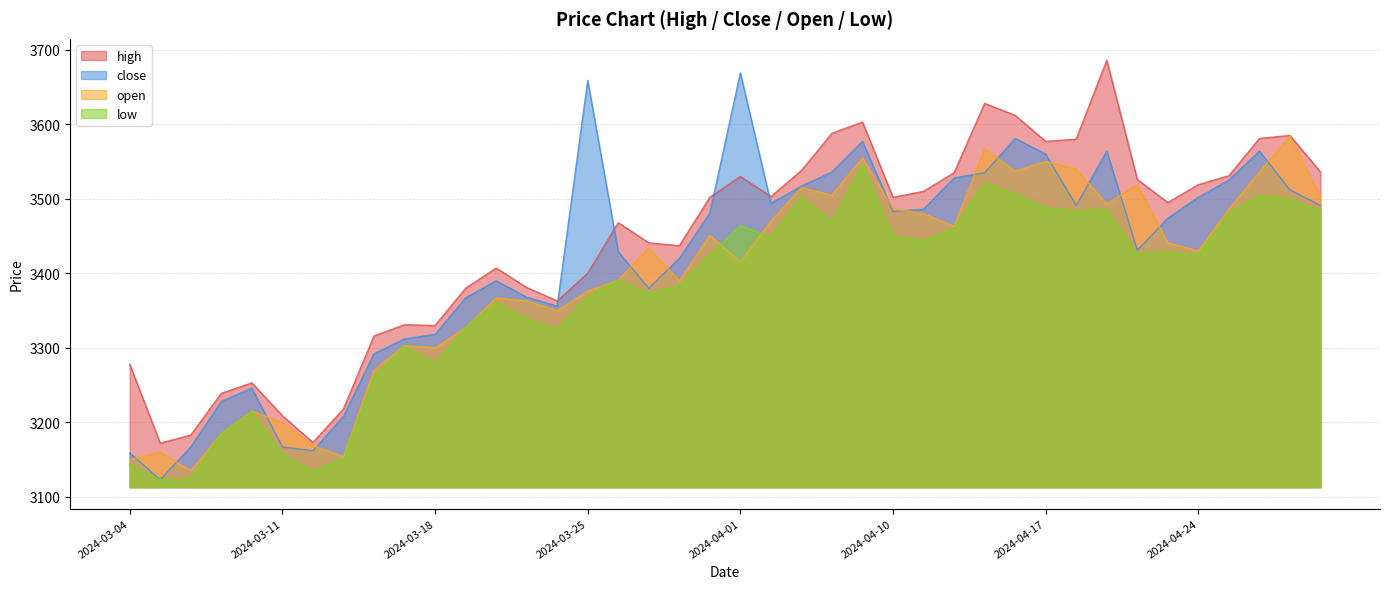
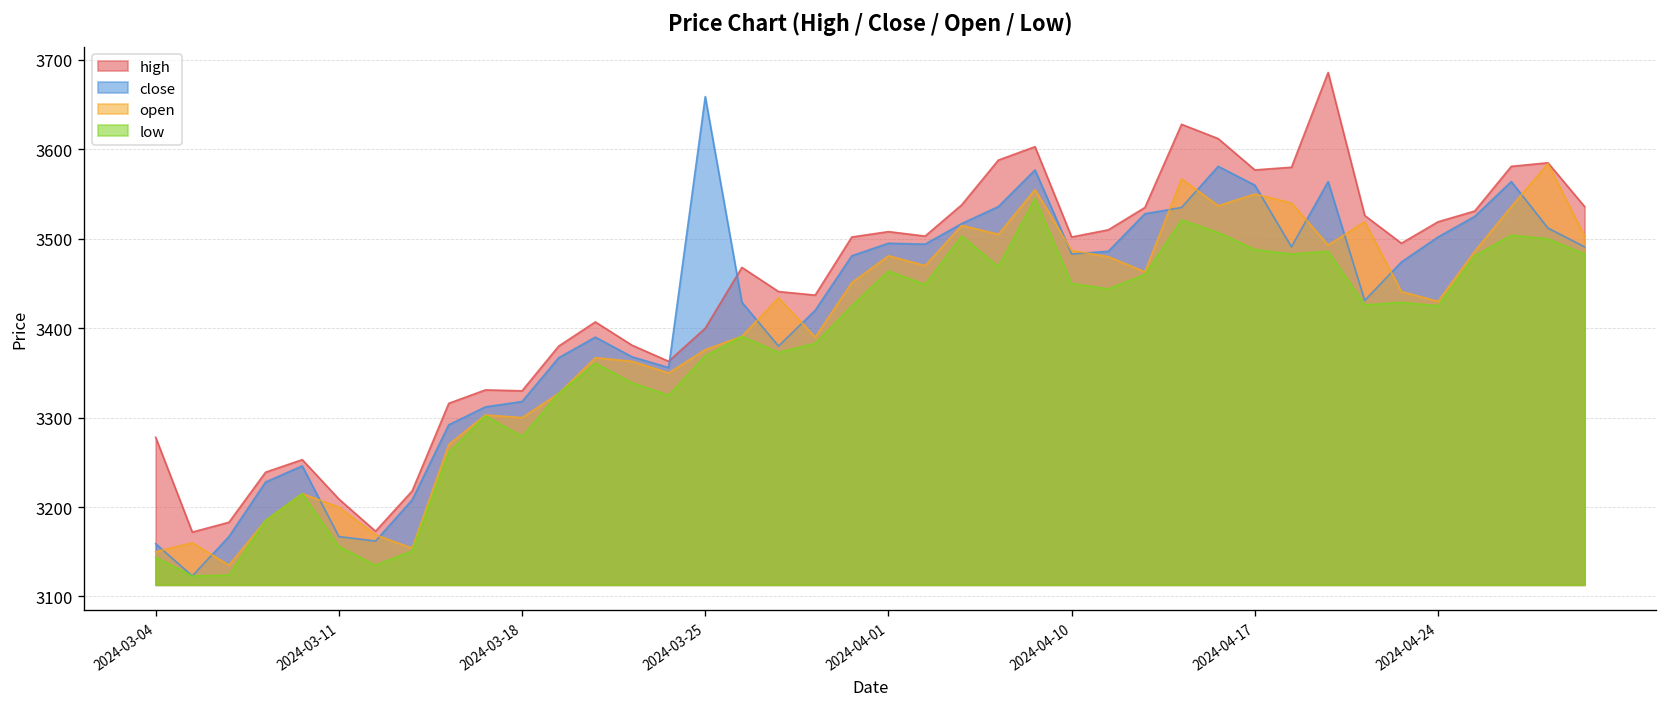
high, 2024-04-01: 3530 -> 3510
close, 2024-04-01: 3670 -> 3500
open, 2024-04-01: 3420 -> 3480
